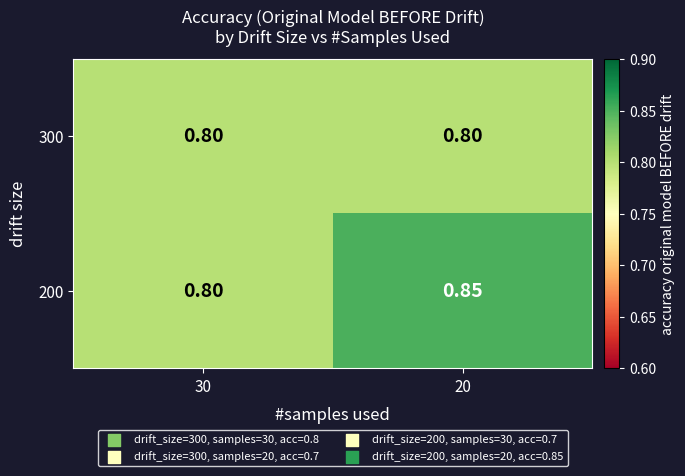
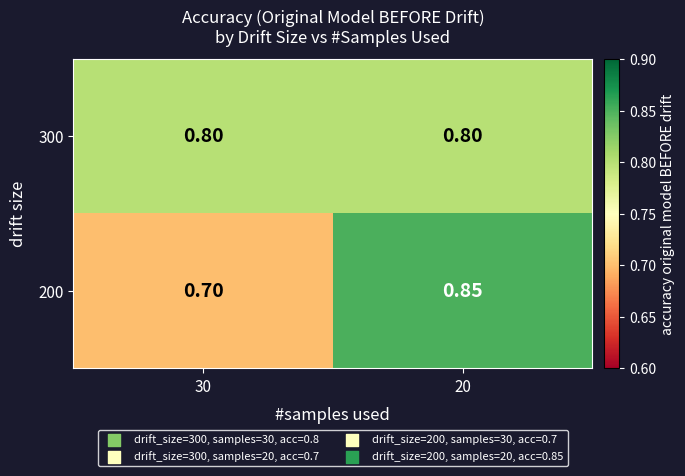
200, 30: 0.80 -> 0.70
